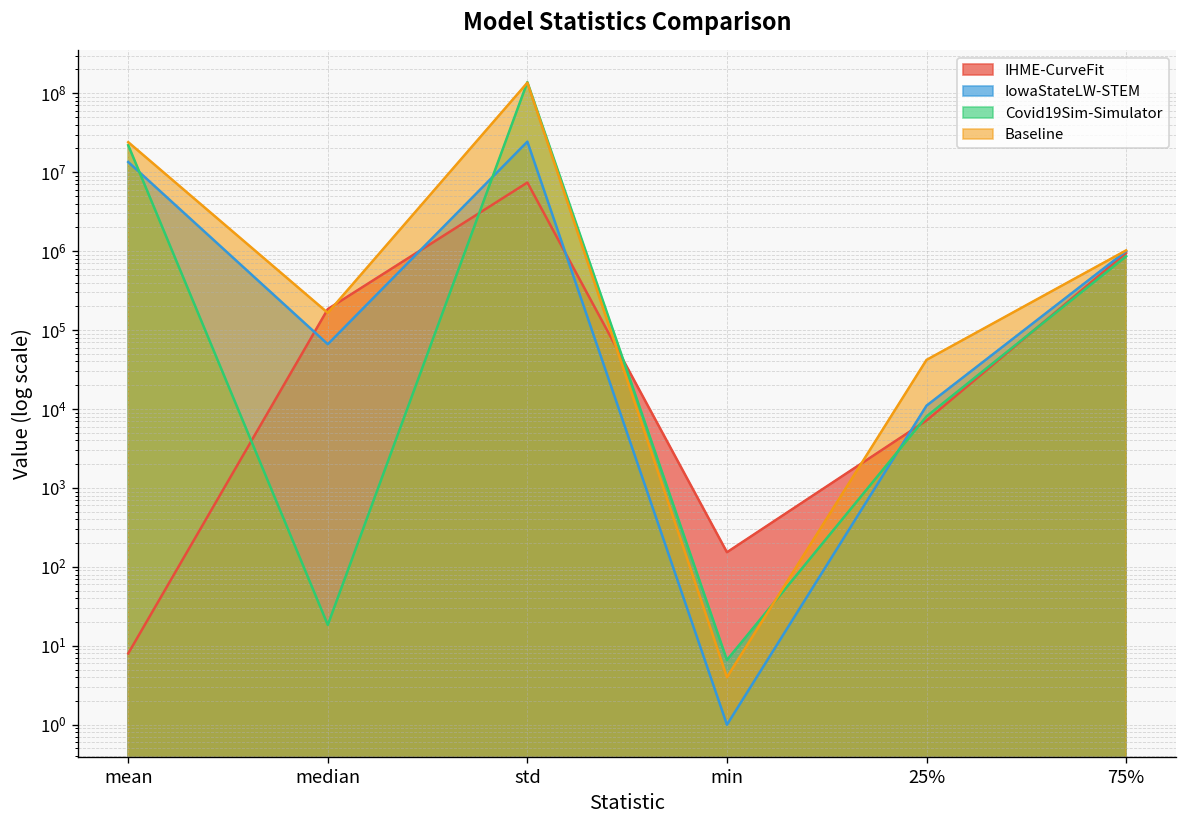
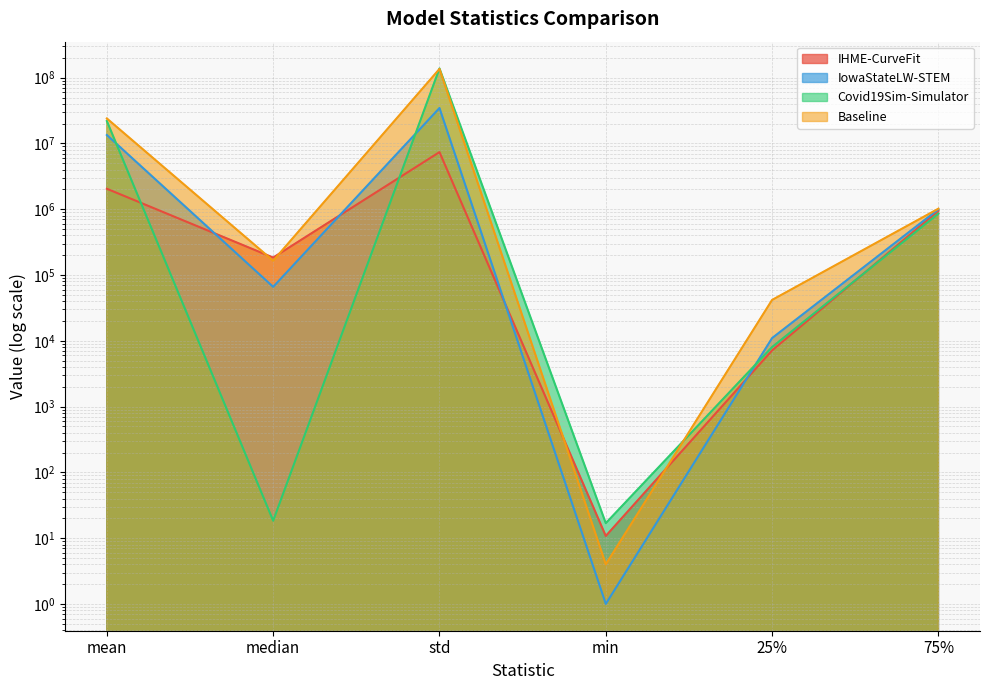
IHME-CurveFit, mean: 8 -> 2000000
IowaStateLW-STEM, std: 24000000 -> 30000000
IHME-CurveFit, min: 150 -> 11
Covid19Sim-Simulator, min: 7 -> 17
